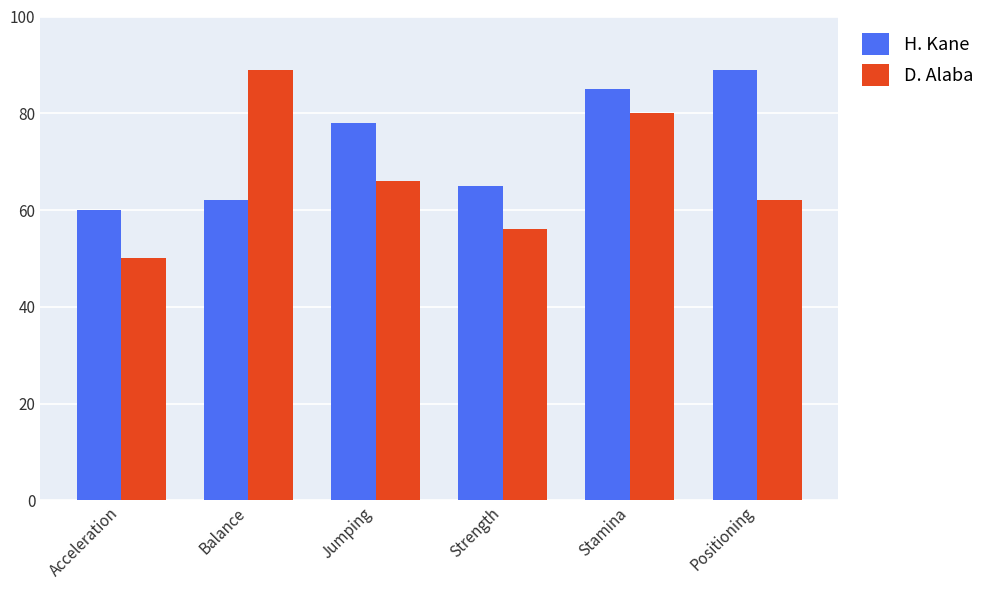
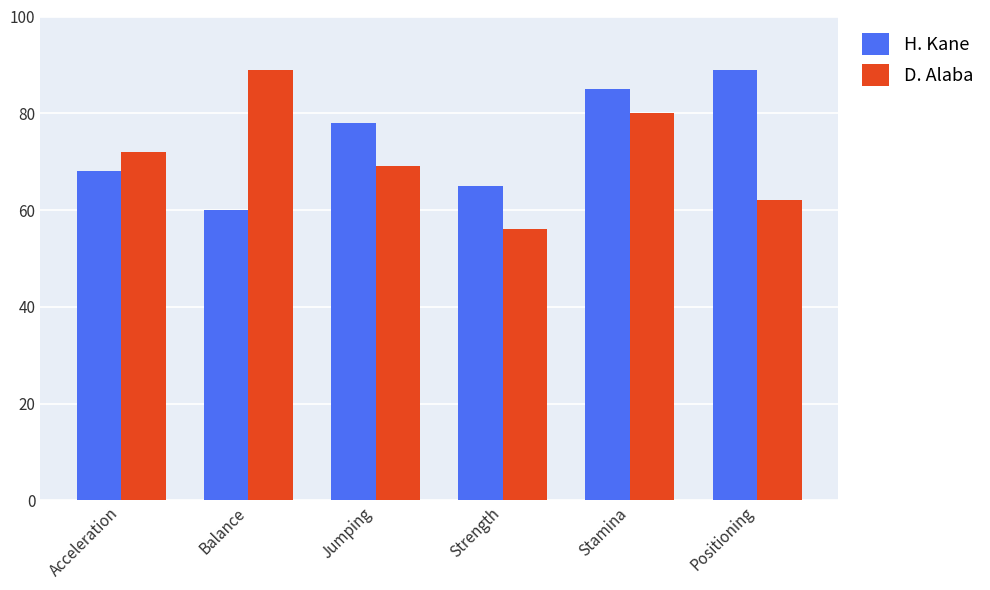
H. Kane, Acceleration: 60 -> 68
D. Alaba, Acceleration: 50 -> 72
H. Kane, Balance: 62 -> 60
D. Alaba, Jumping: 66 -> 69
